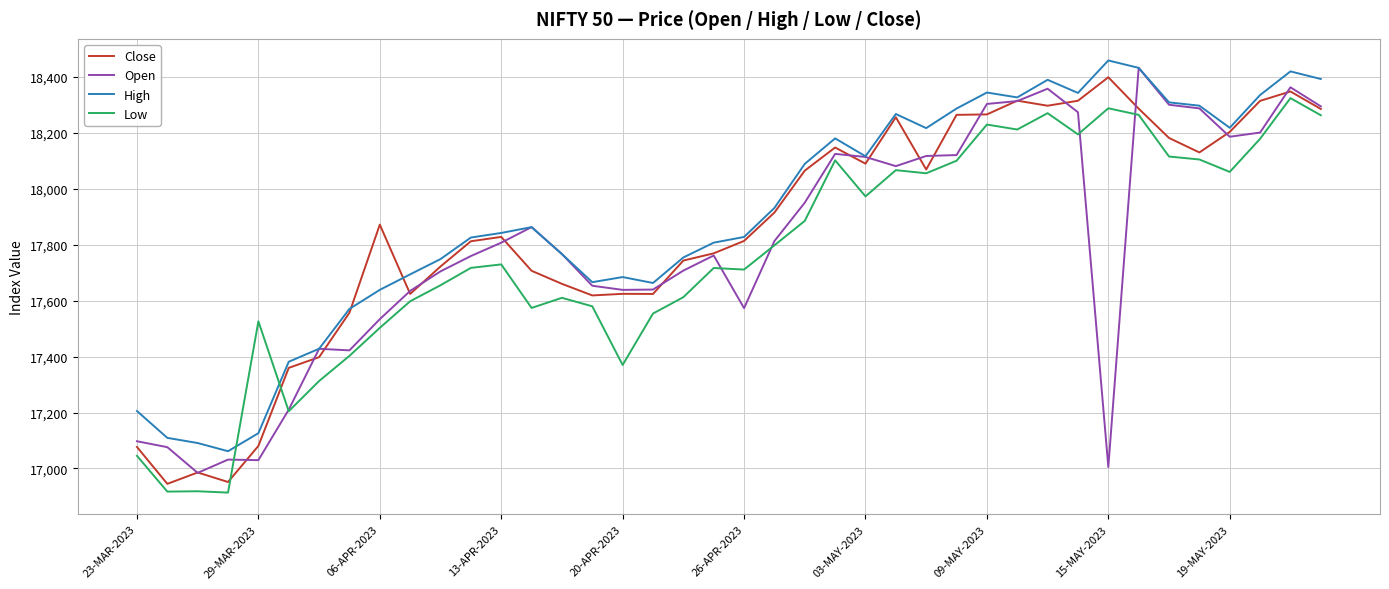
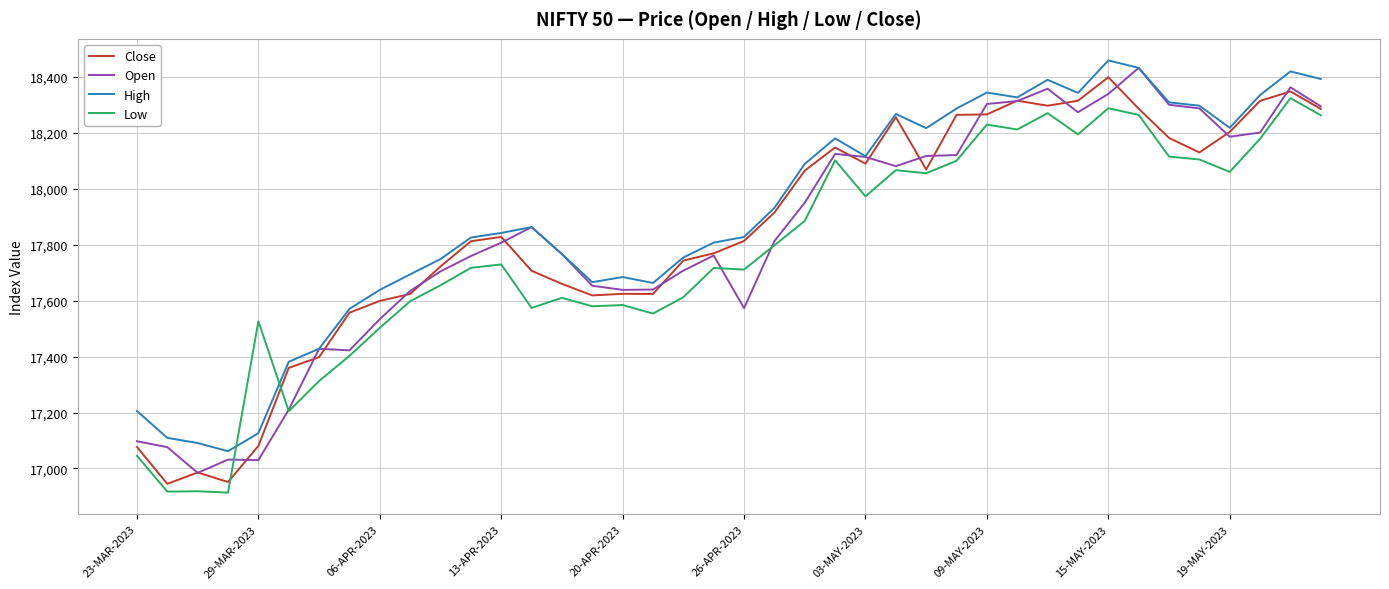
Close, 06-APR-2023: 17,870 -> 17,600
Low, 20-APR-2023: 17,370 -> 17,580
Open, 15-MAY-2023: 17,010 -> 18,340
